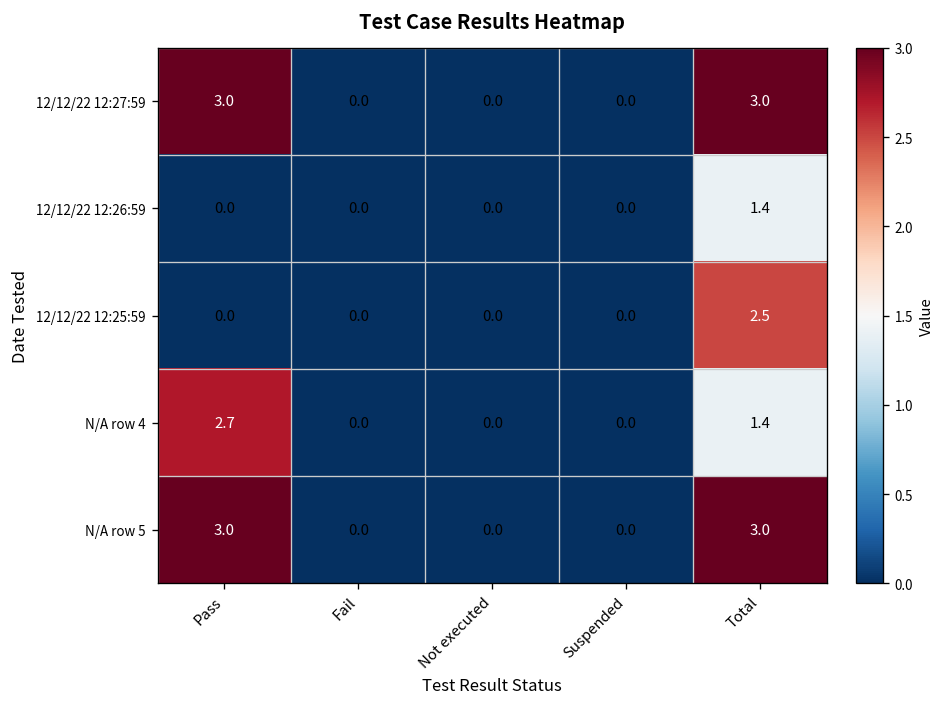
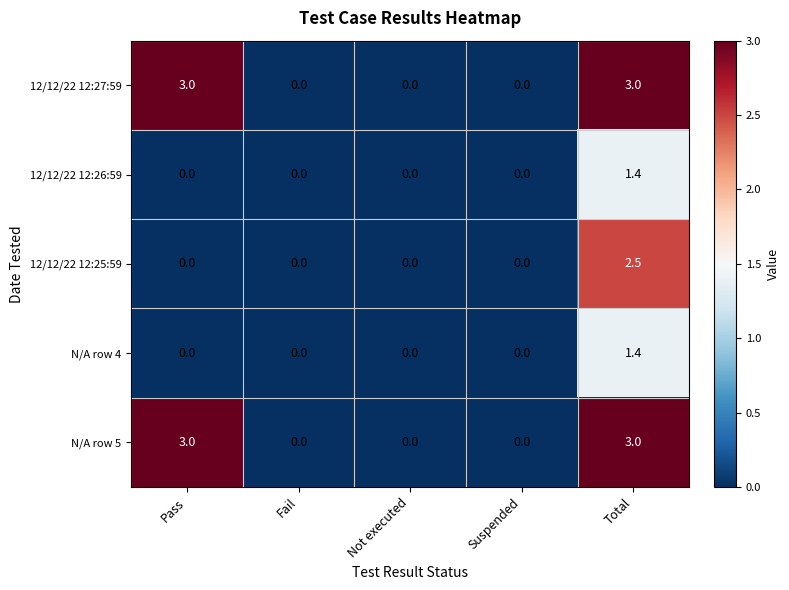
N/A row 4, Pass: 2.7 -> 0.0
